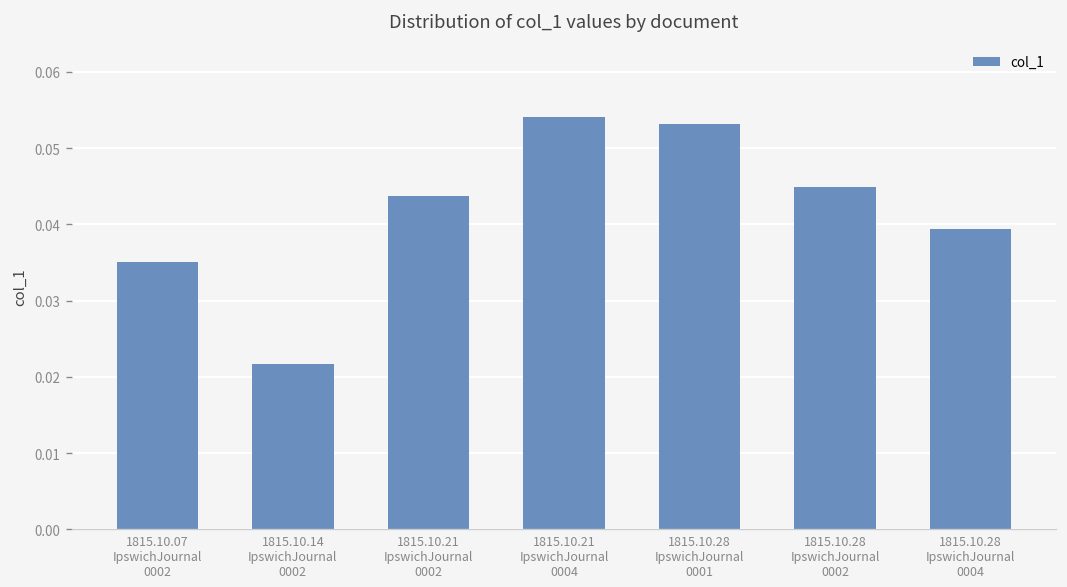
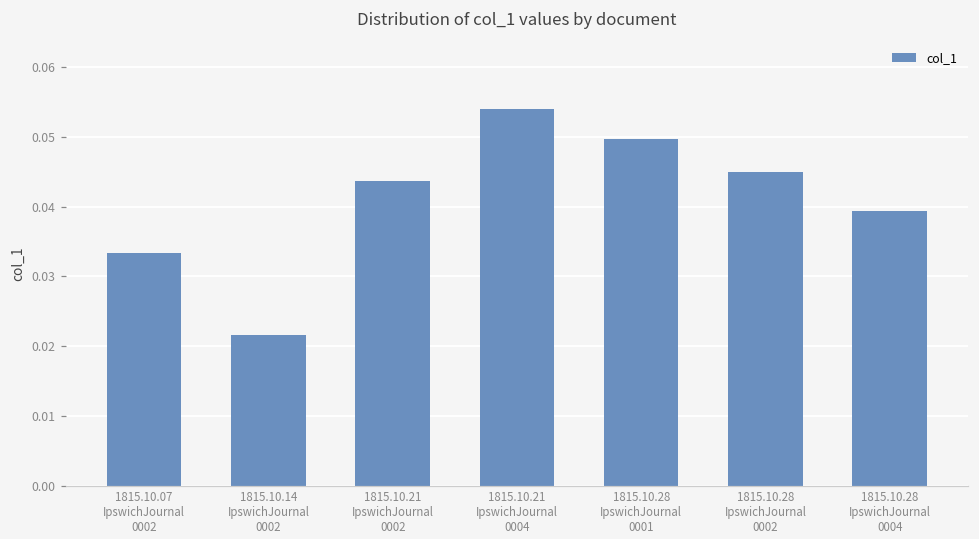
1815.10.07 IpswichJournal 0002: 0.035 -> 0.033
1815.10.28 IpswichJournal 0001: 0.053 -> 0.050
